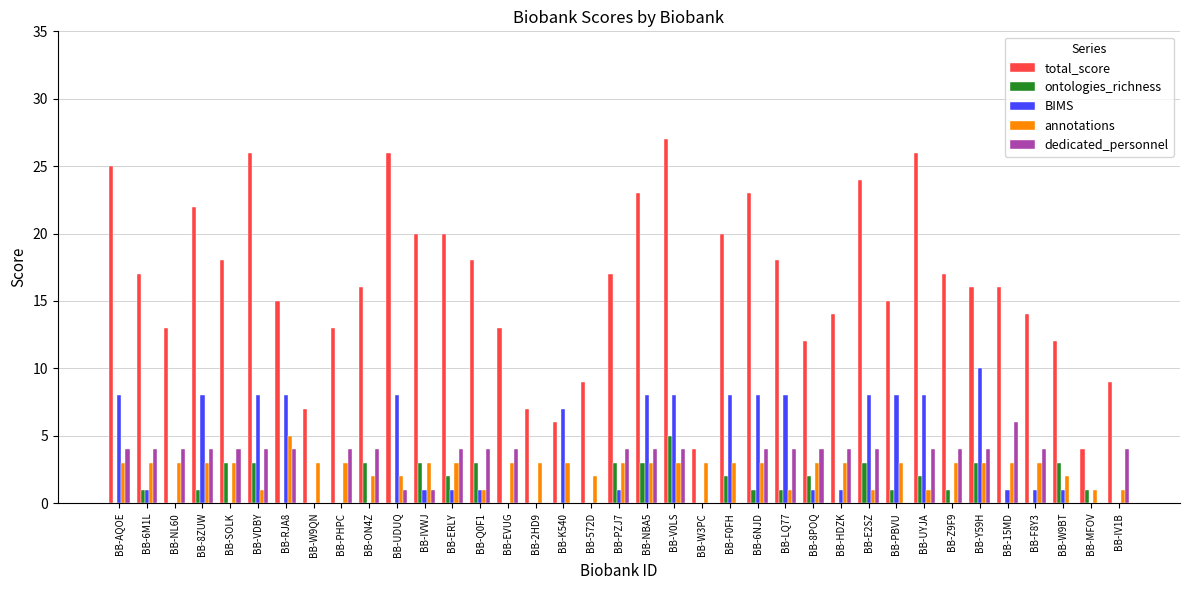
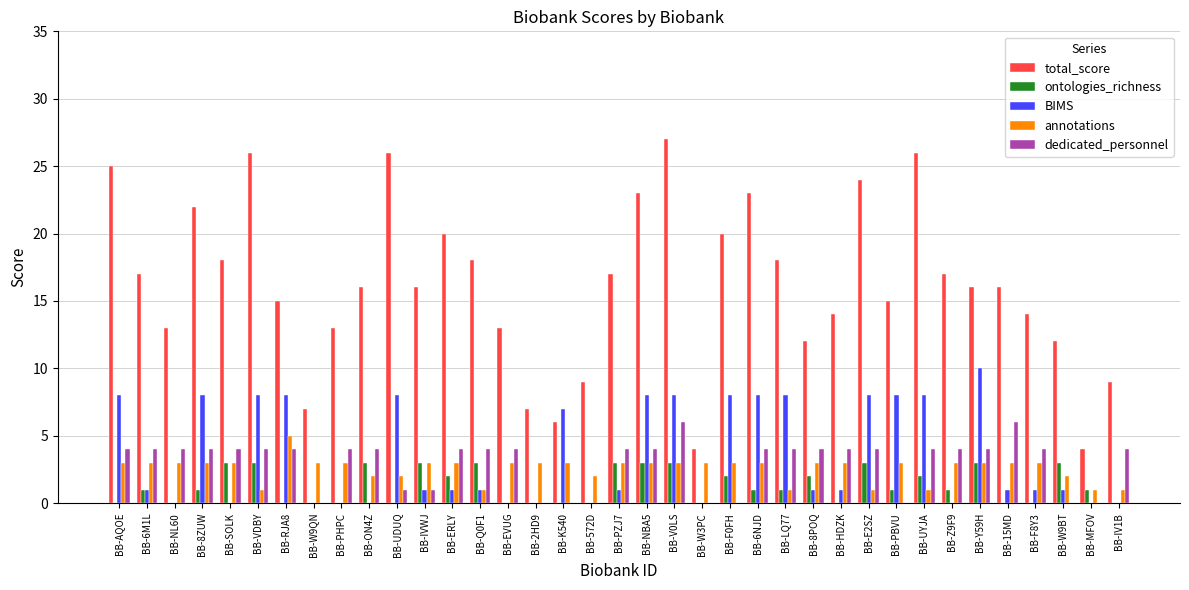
total_score, BB-IVWJ: 20 -> 16
ontologies_richness, BB-V0LS: 5 -> 3
dedicated_personnel, BB-V0LS: 4 -> 6
